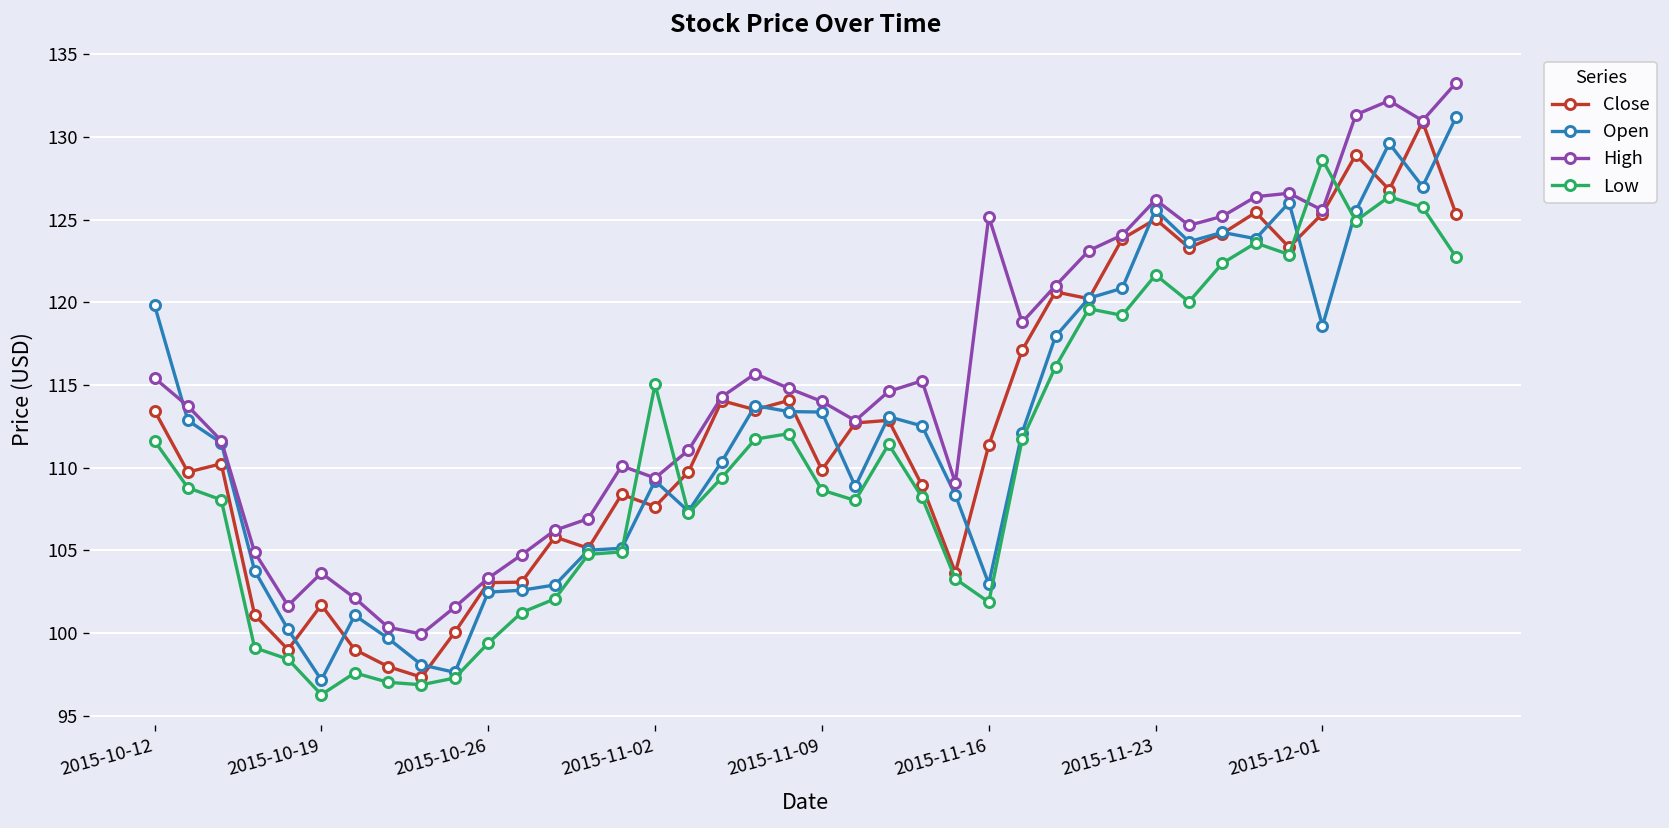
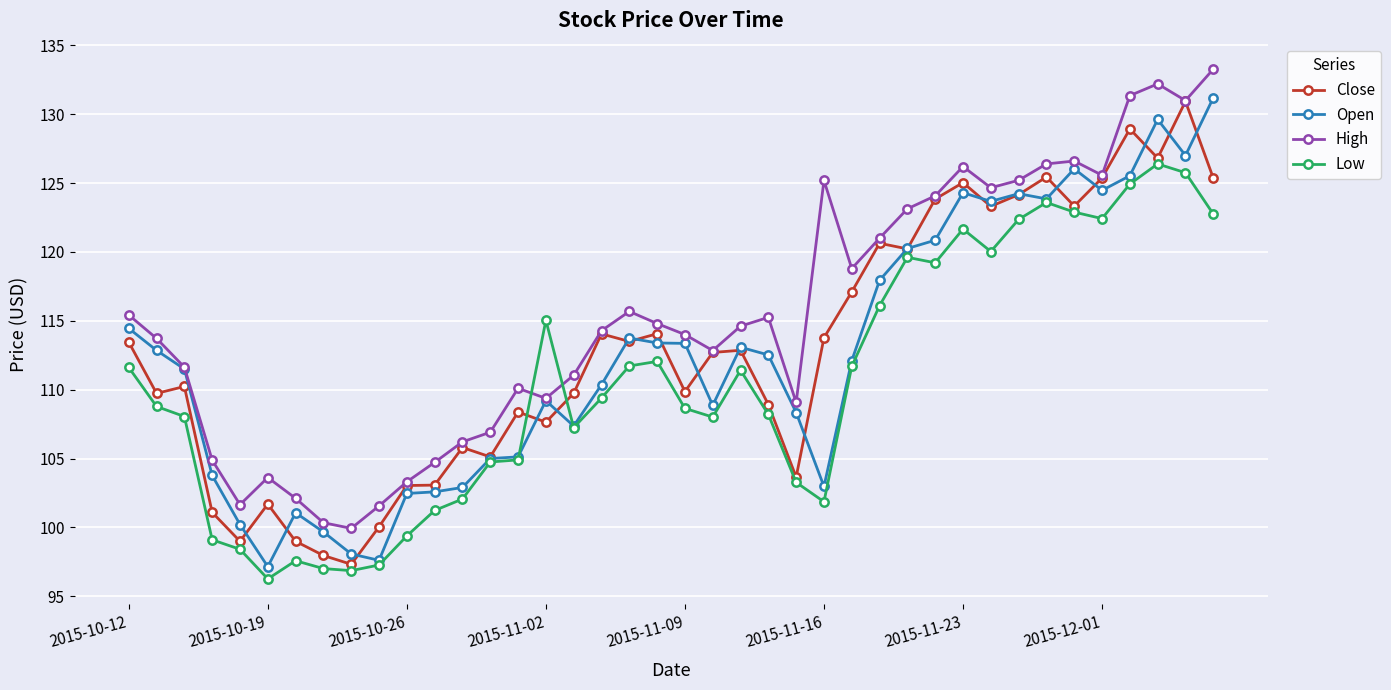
Open, 2015-10-12: 119.8 -> 114.4
Close, 2015-11-16: 111.3 -> 113.8
Open, 2015-11-23: 125.6 -> 124.3
Open, 2015-12-01: 118.6 -> 124.5
Low, 2015-12-01: 128.6 -> 122.4
